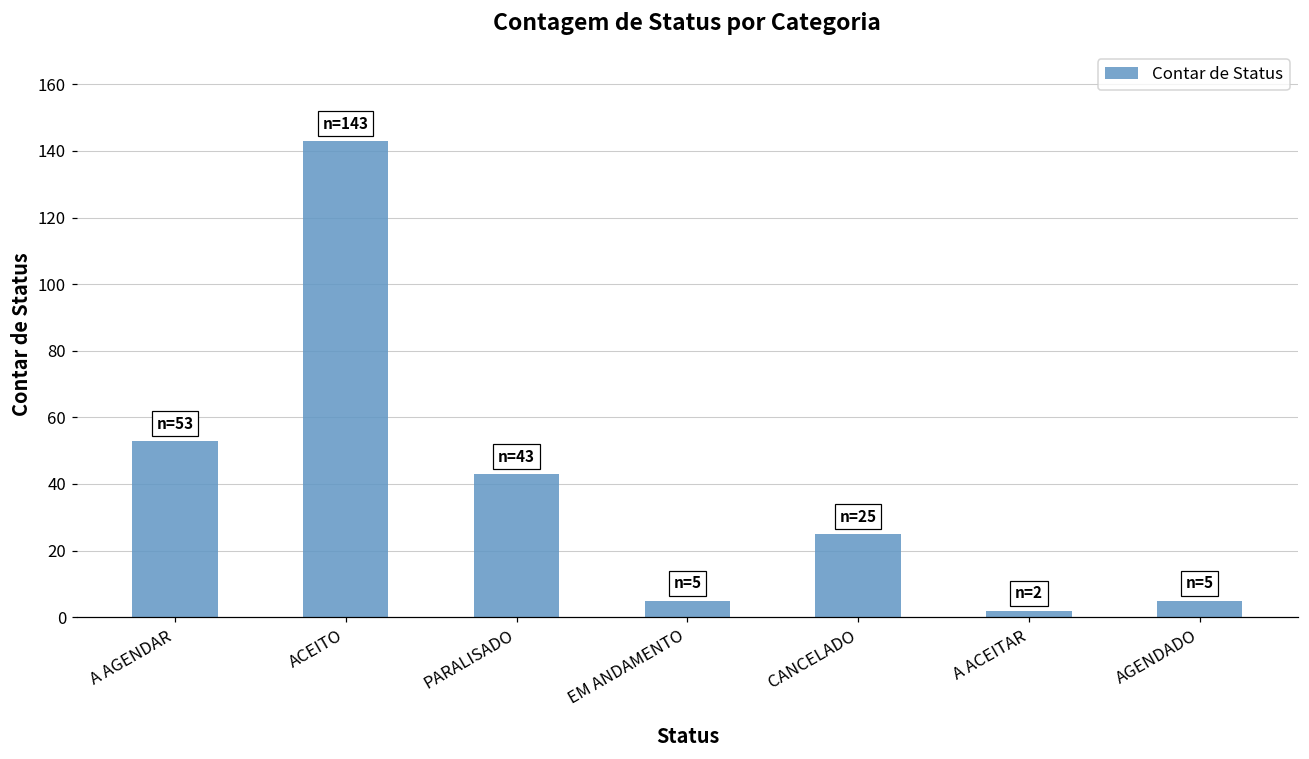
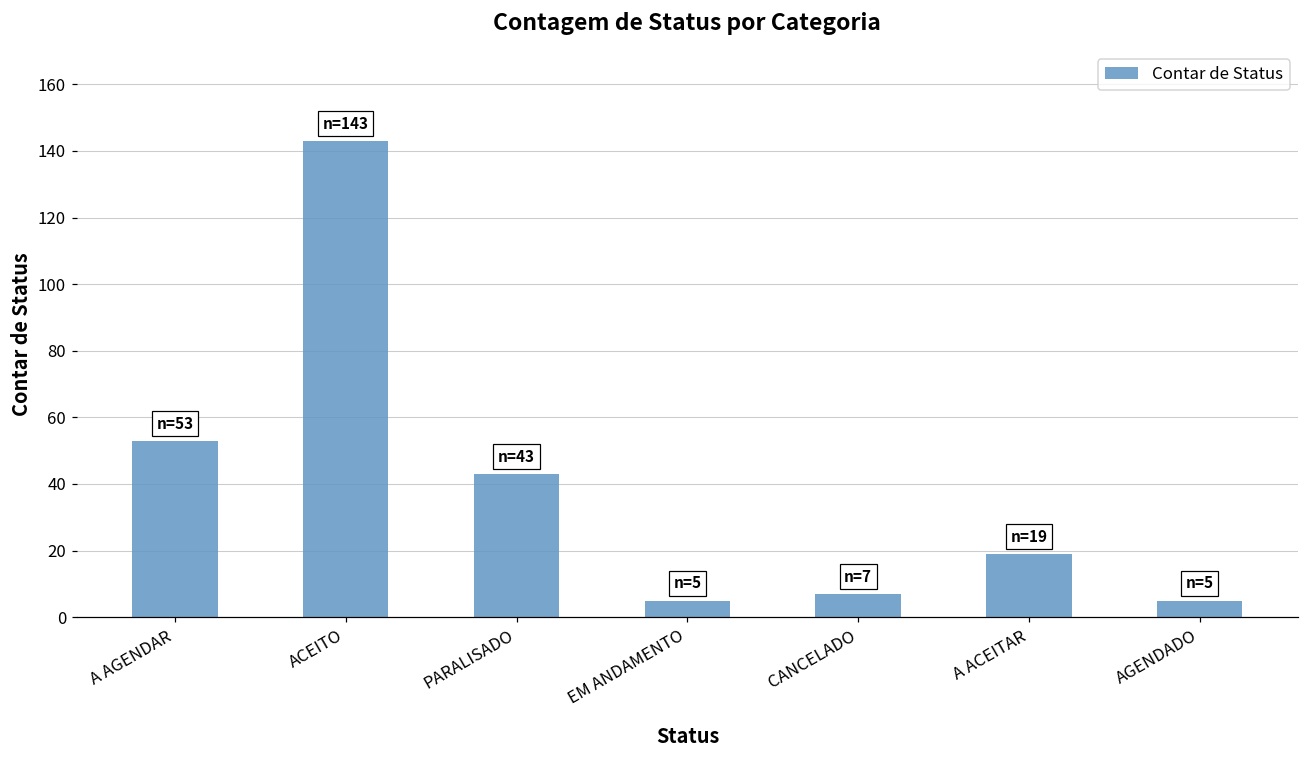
CANCELADO: 25 -> 7
A ACEITAR: 2 -> 19
